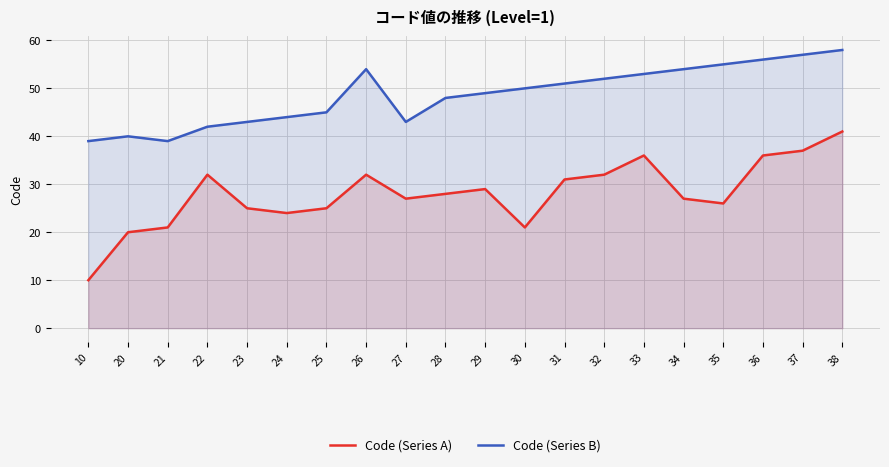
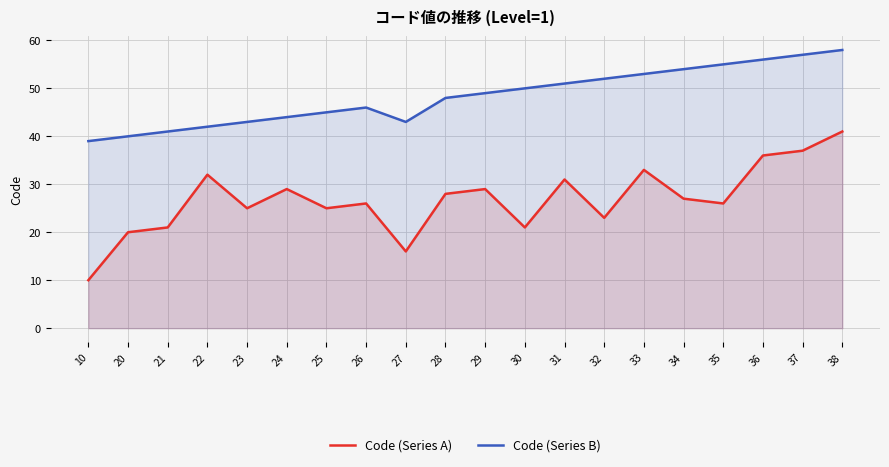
Code (Series B), 21: 39 -> 41
Code (Series A), 24: 24 -> 29
Code (Series A), 26: 32 -> 26
Code (Series B), 26: 54 -> 46
Code (Series A), 27: 27 -> 16
Code (Series A), 32: 32 -> 23
Code (Series A), 33: 36 -> 33
